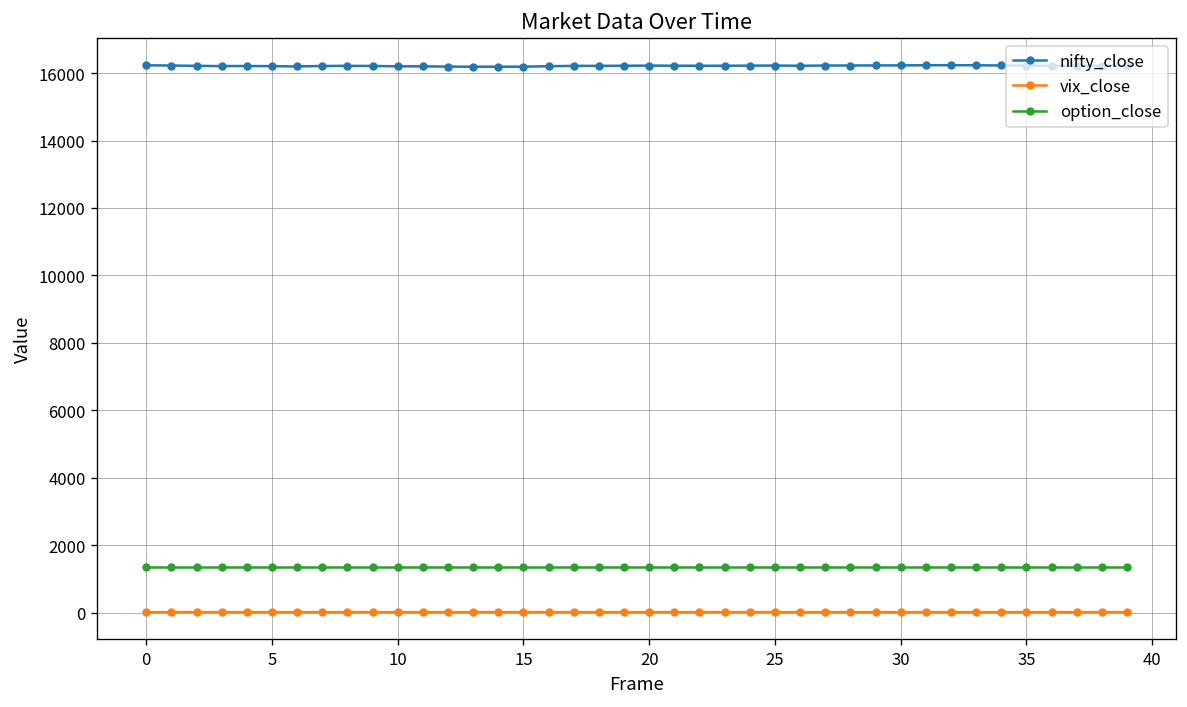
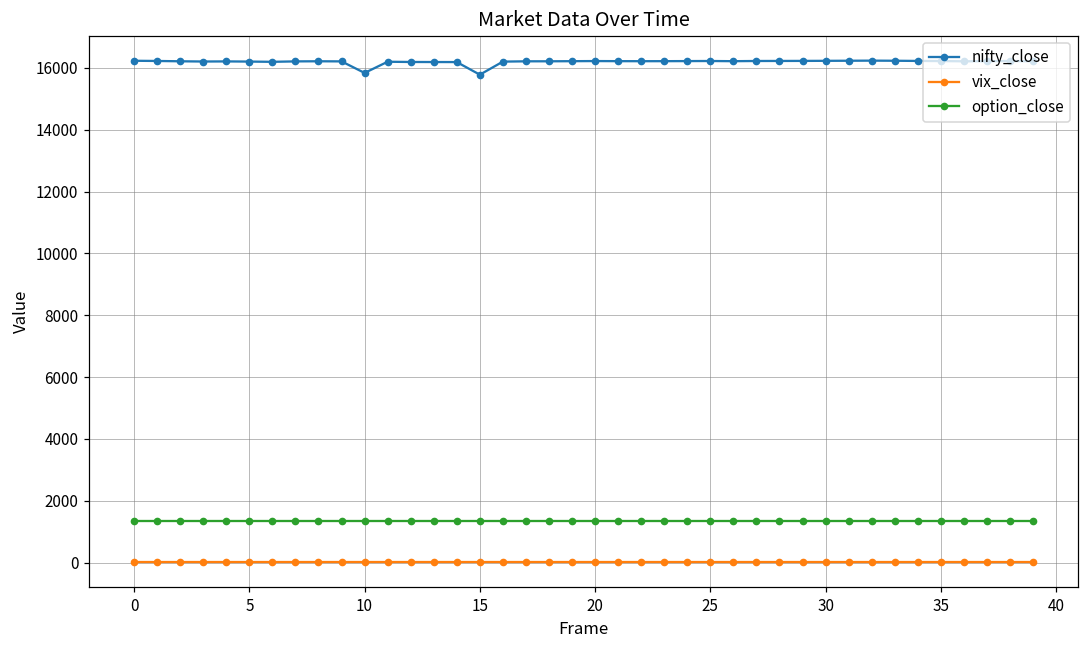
nifty_close, 10: 16200 -> 15800
nifty_close, 15: 16200 -> 15800
